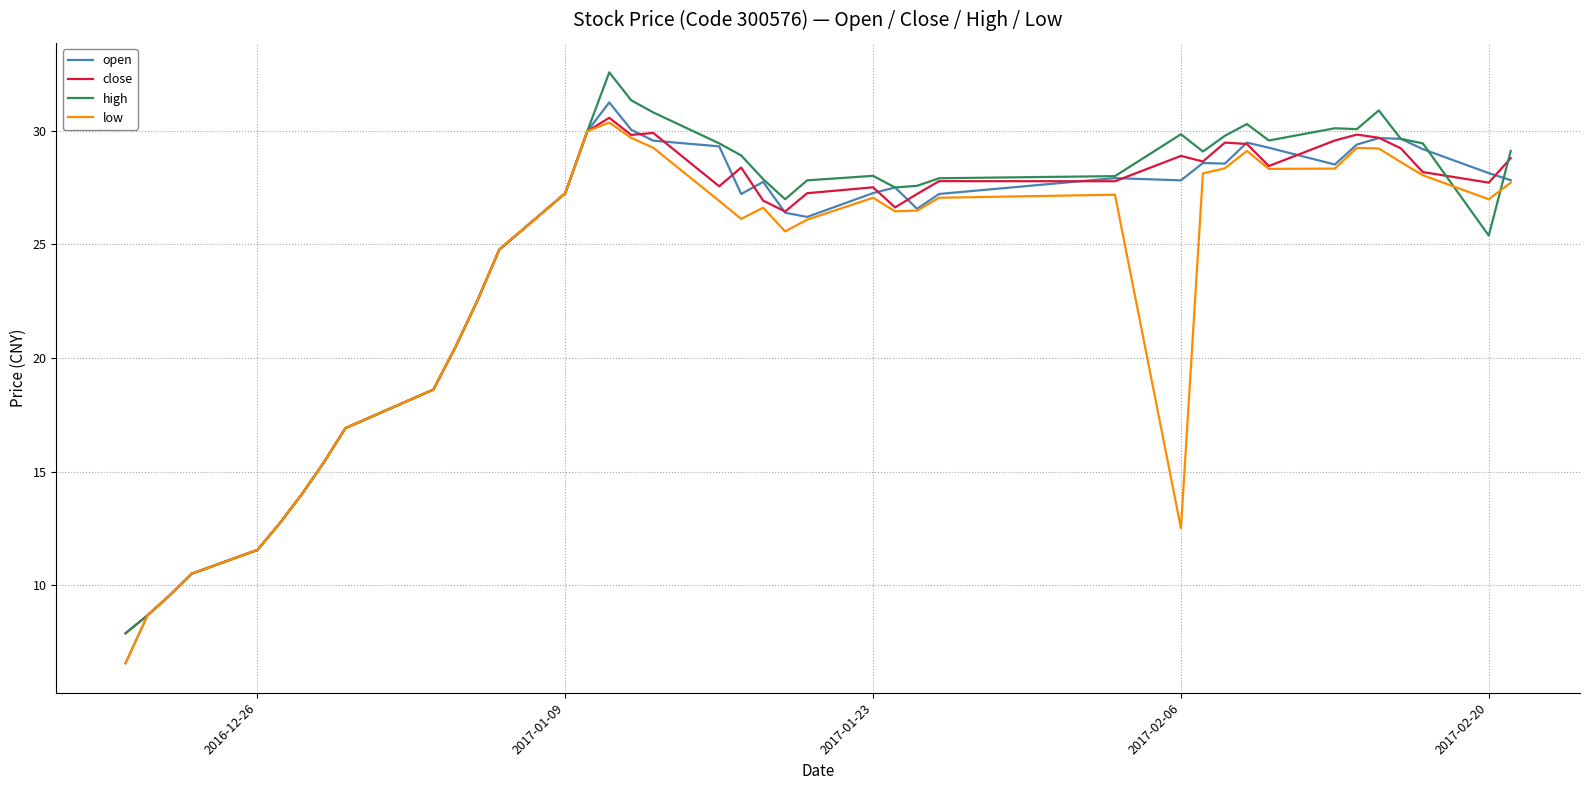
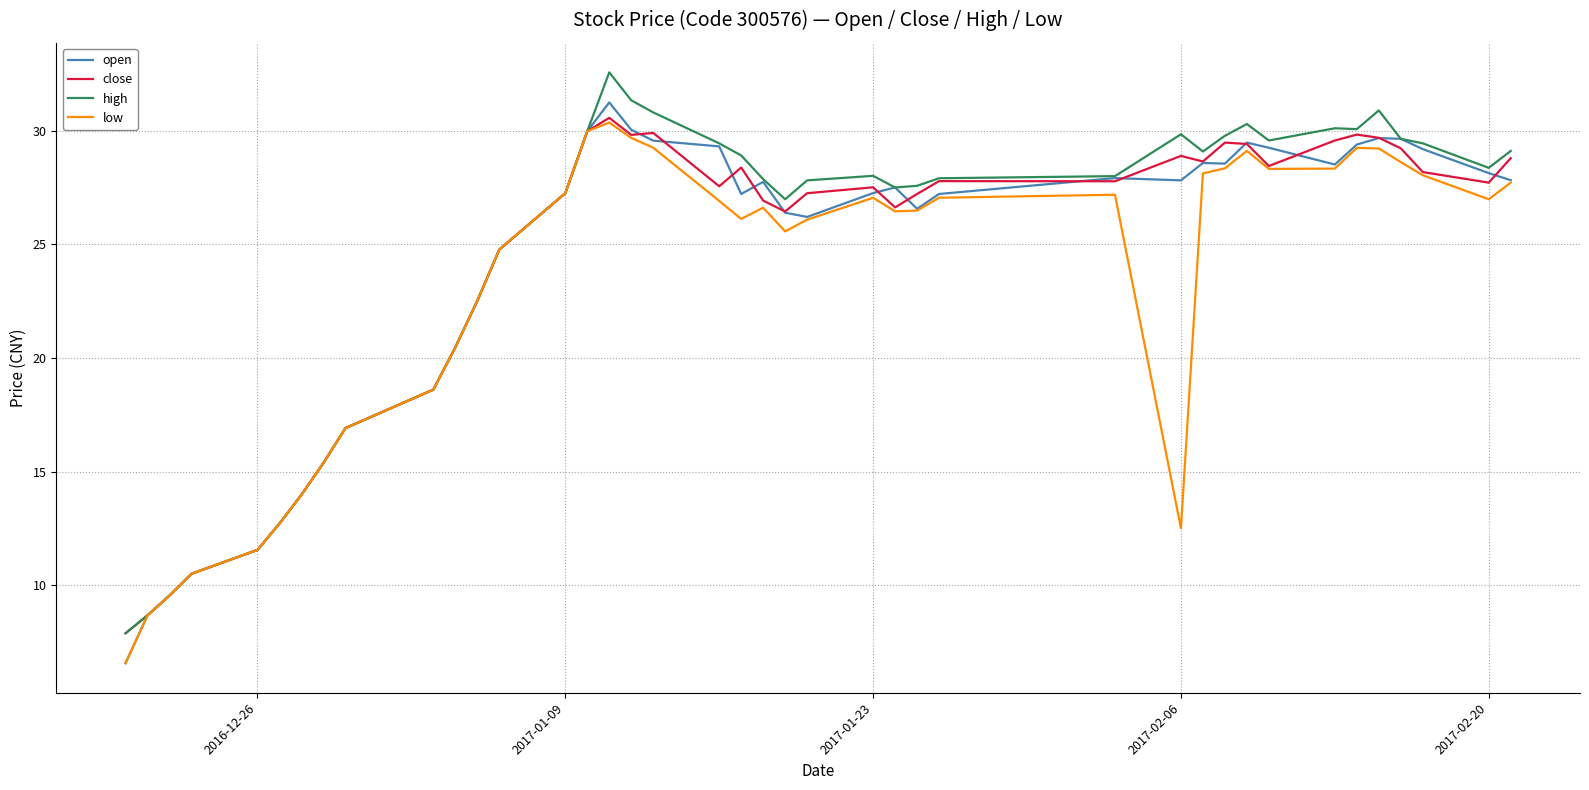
high, 2017-02-20: 25.4 -> 28.4
